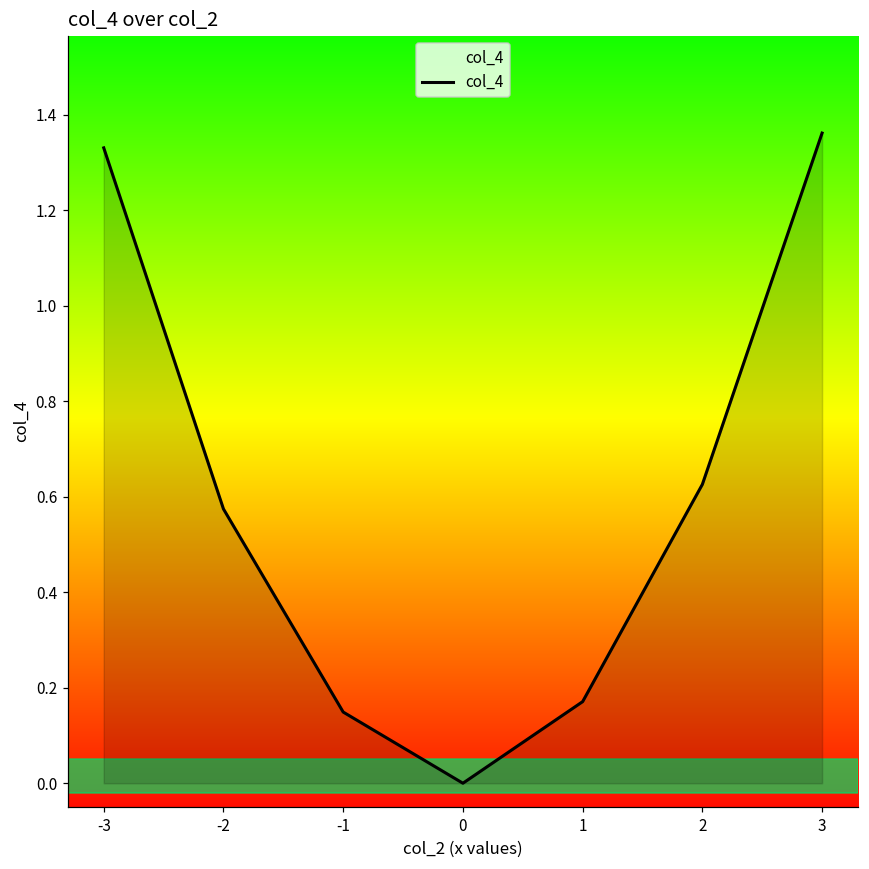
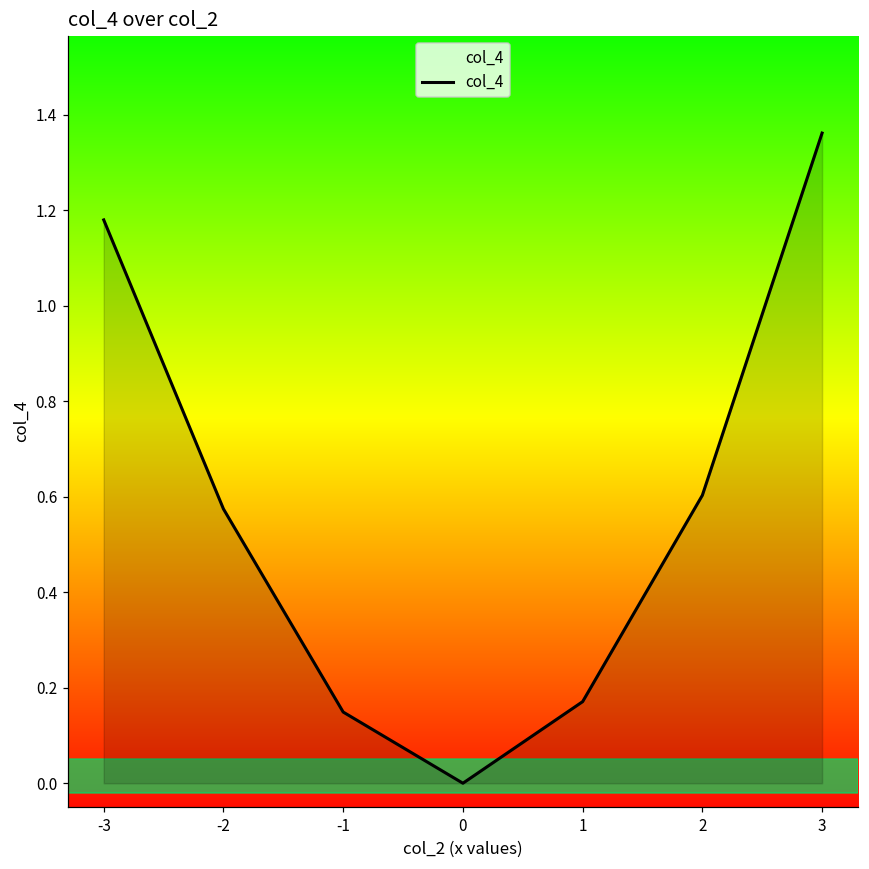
-3: 1.33 -> 1.18
2: 0.63 -> 0.60
